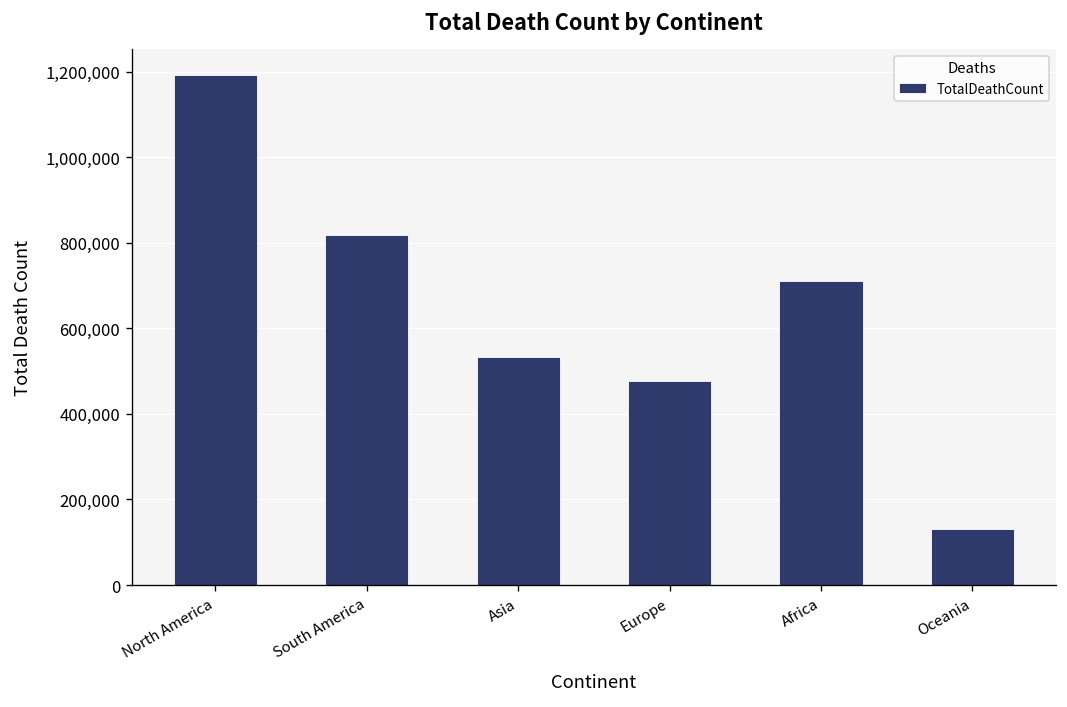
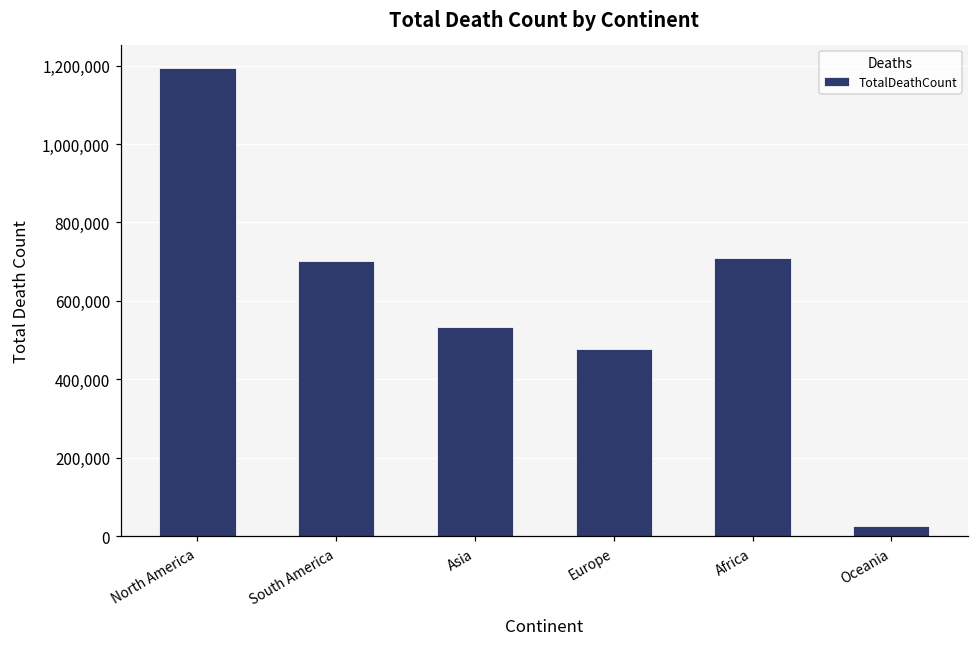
South America: 820,000 -> 700,000
Oceania: 130,000 -> 30,000
